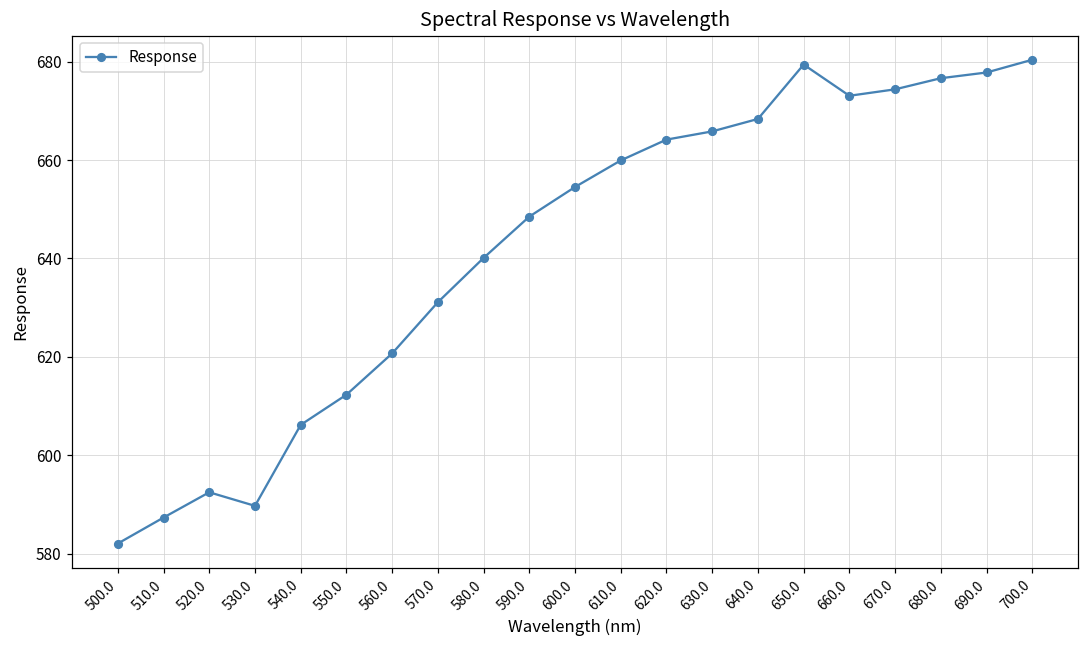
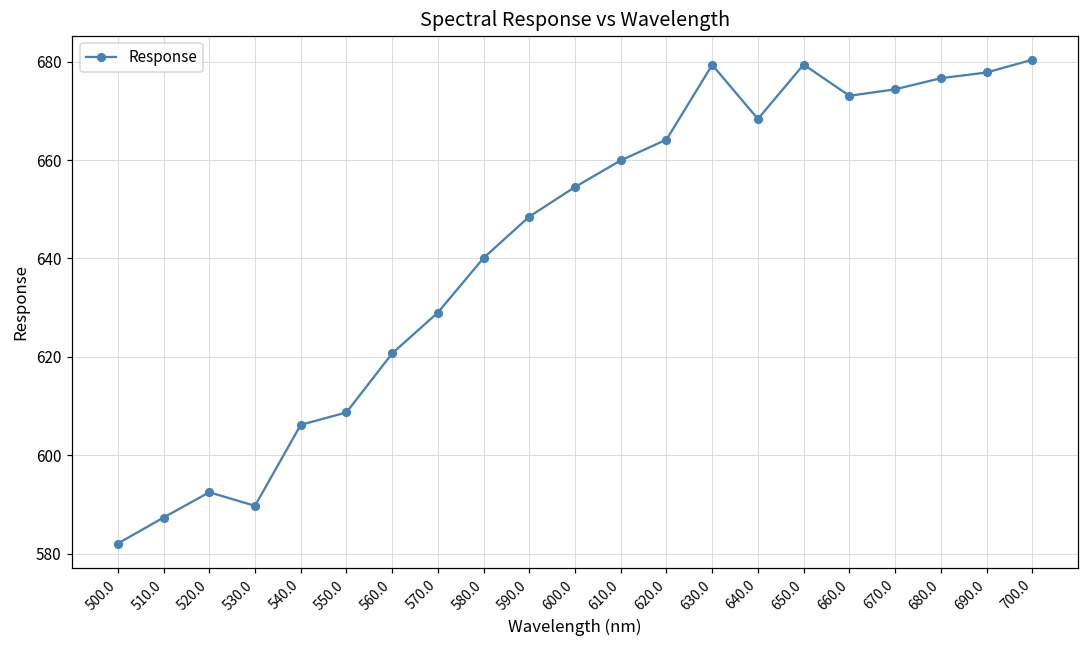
550.0: 612 -> 609
570.0: 631 -> 629
630.0: 666 -> 679
